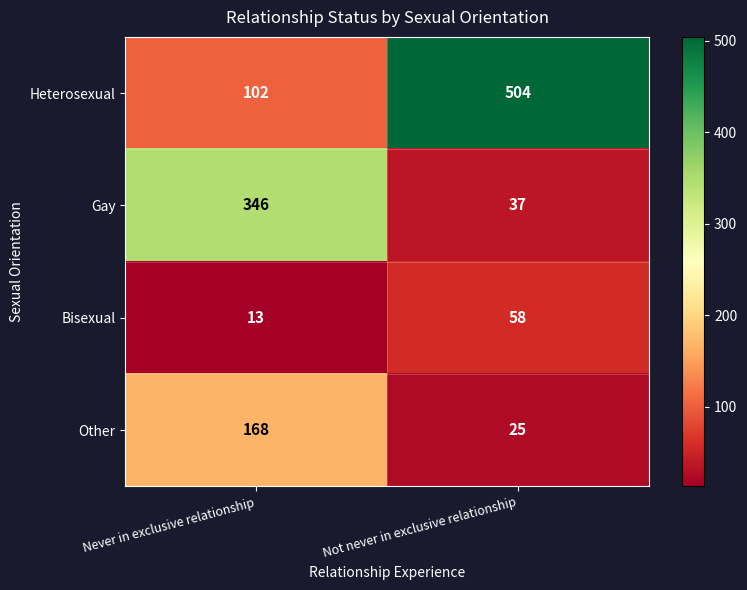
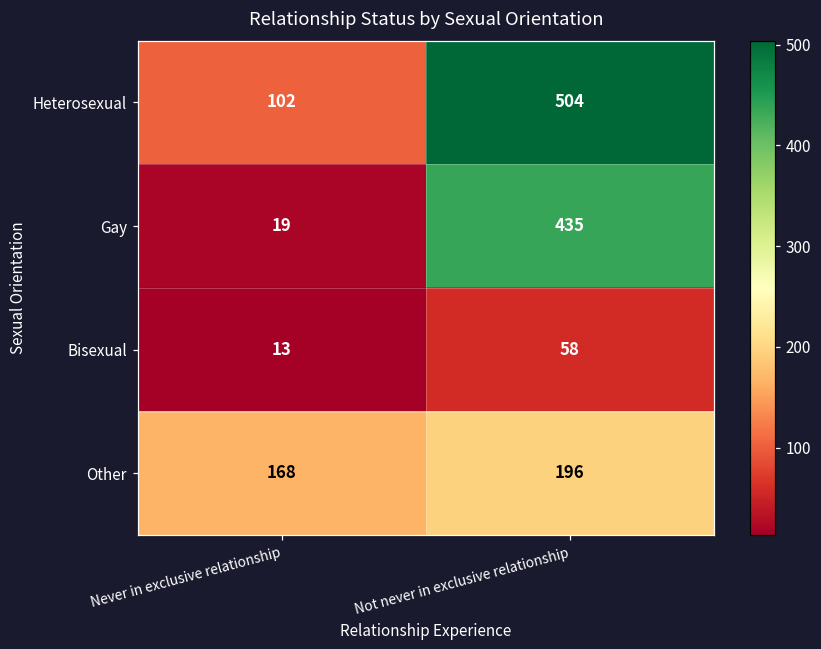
Gay, Never in exclusive relationship: 346 -> 19
Gay, Not never in exclusive relationship: 37 -> 435
Other, Not never in exclusive relationship: 25 -> 196
